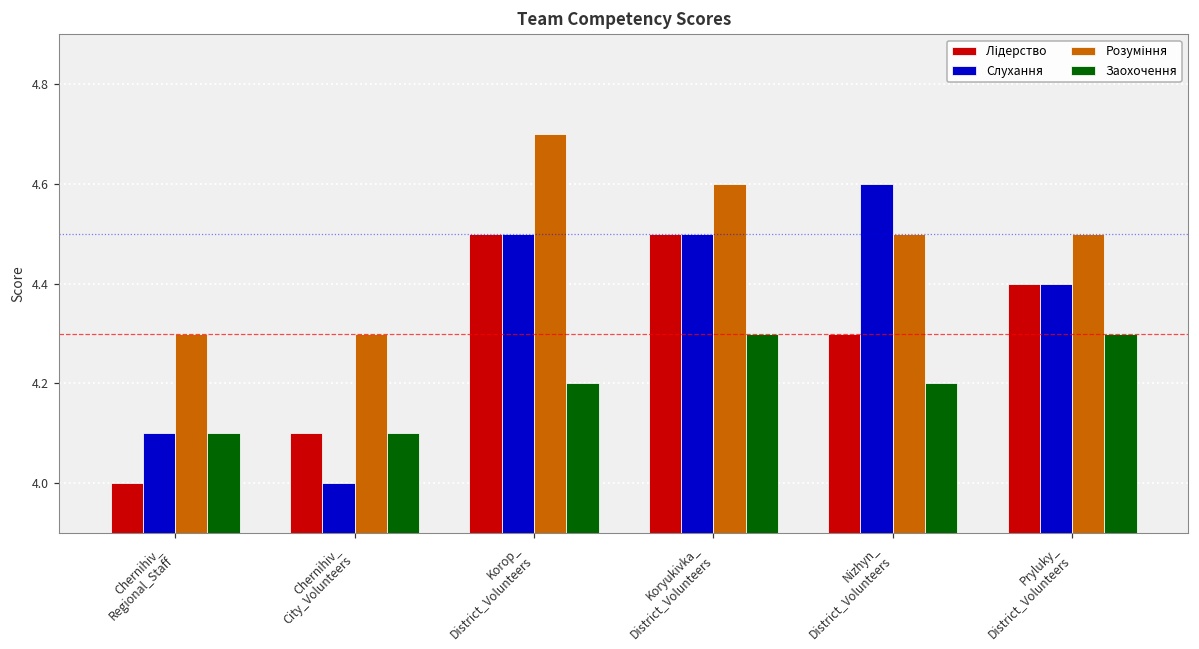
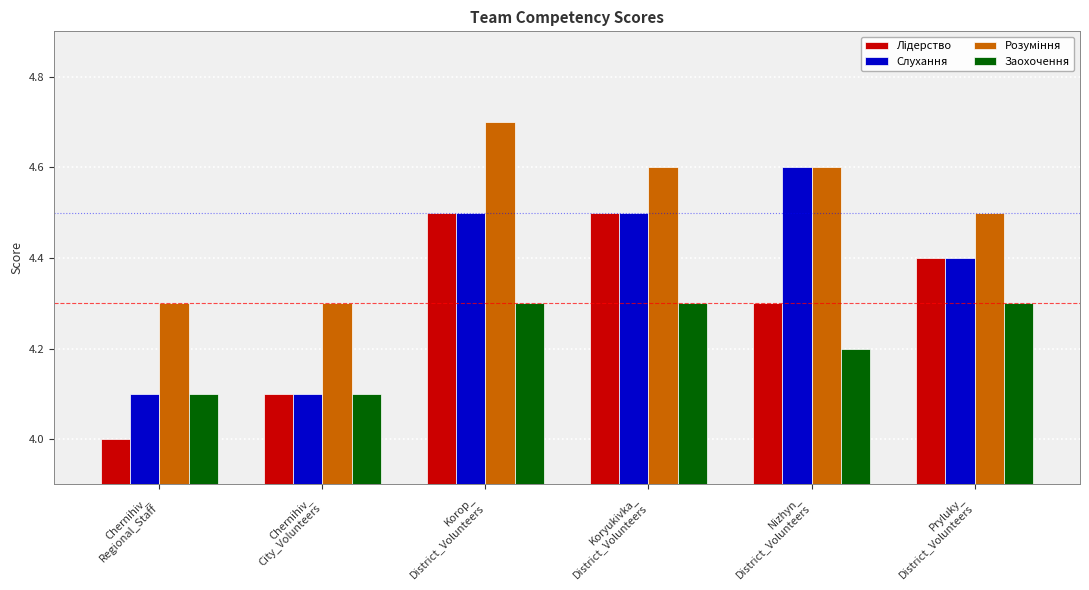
Слухання, Chernihiv_ City_Volunteers: 4.0 -> 4.1
Заохочення, Korop_ District_Volunteers: 4.2 -> 4.3
Розуміння, Nizhyn_ District_Volunteers: 4.5 -> 4.6
